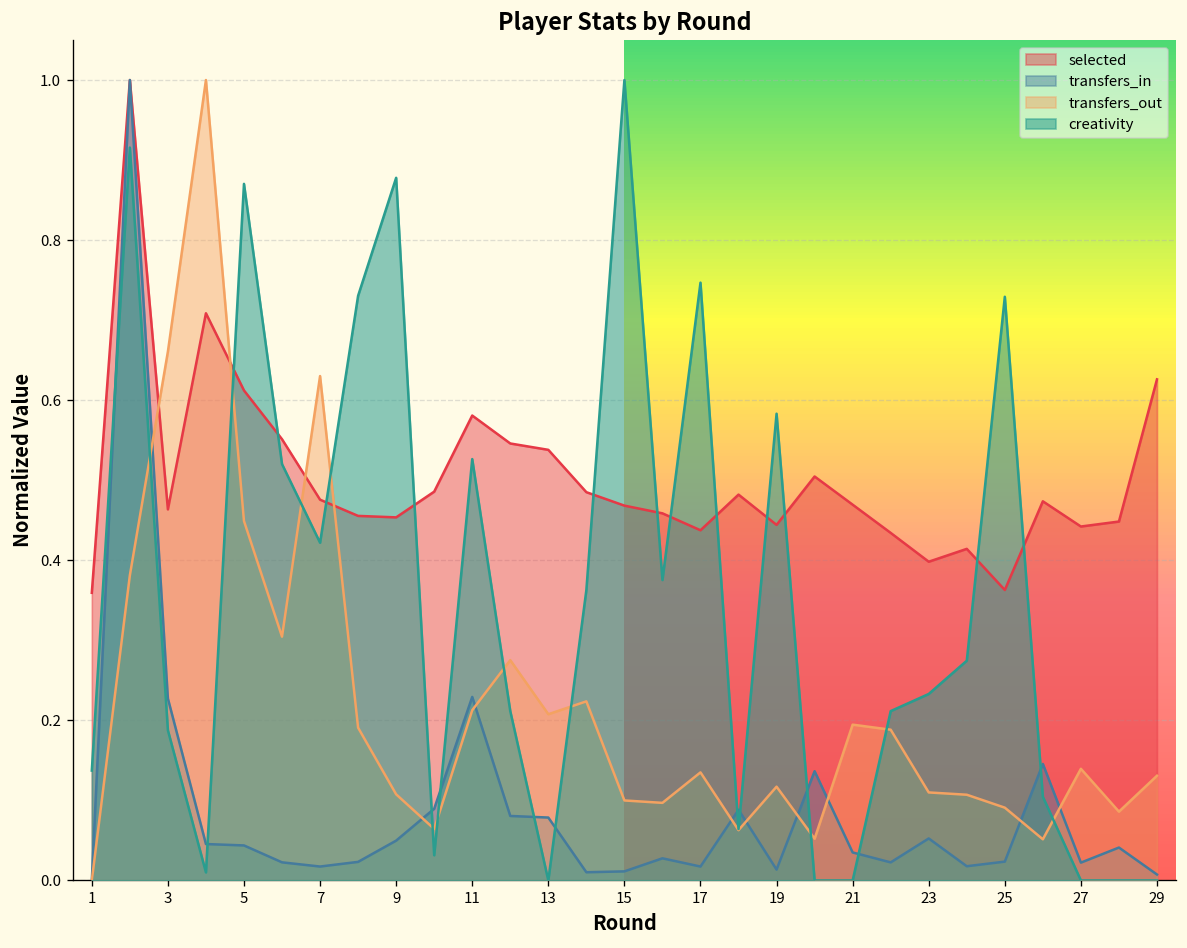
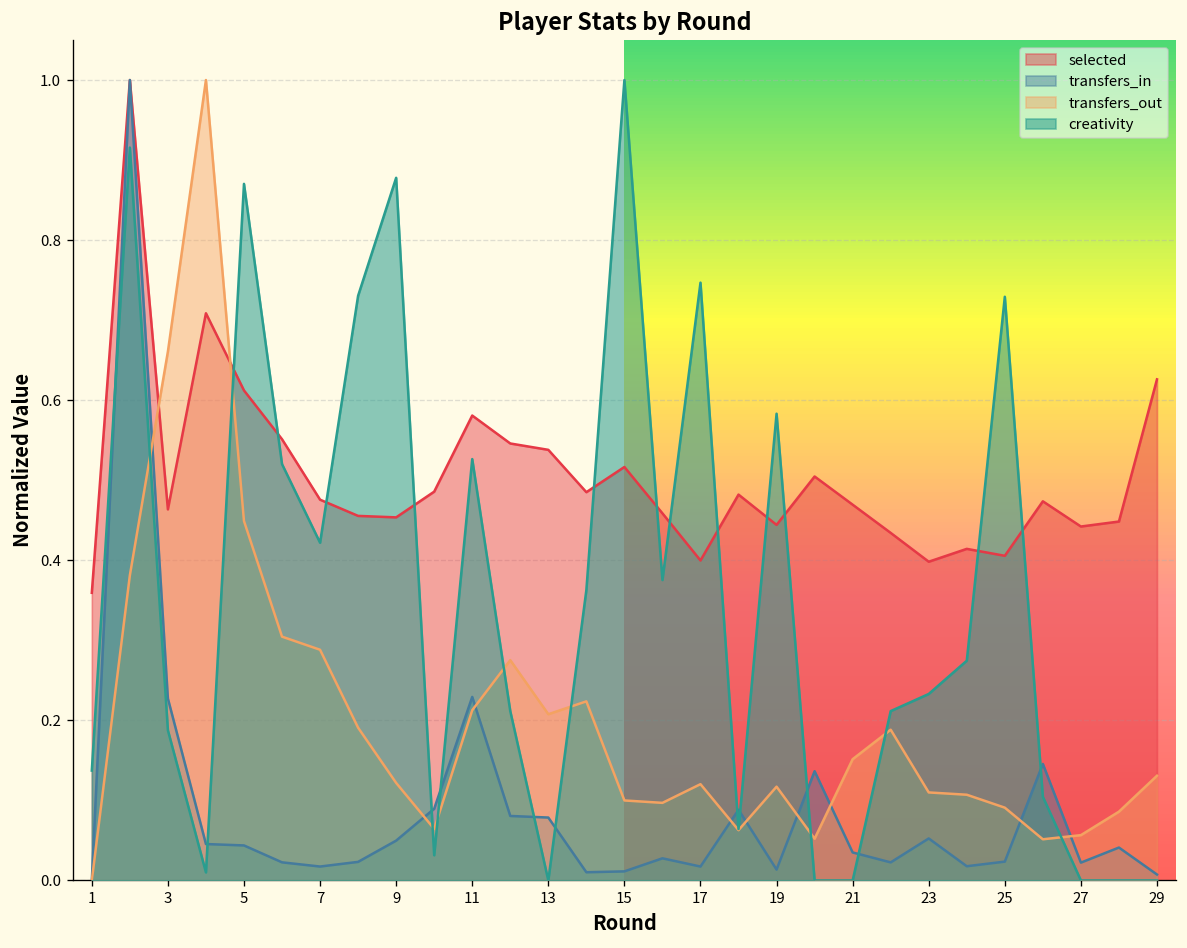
transfers_out, 7: 0.63 -> 0.29
transfers_out, 9: 0.11 -> 0.12
selected, 15: 0.47 -> 0.52
selected, 17: 0.44 -> 0.40
transfers_out, 17: 0.14 -> 0.12
transfers_out, 21: 0.19 -> 0.15
selected, 25: 0.36 -> 0.41
transfers_out, 27: 0.14 -> 0.06
